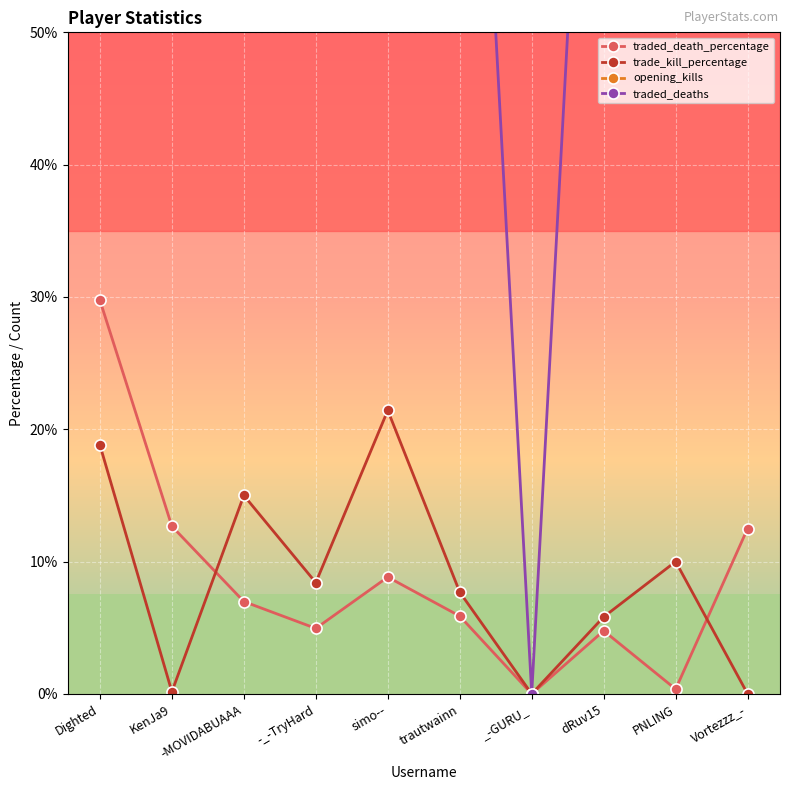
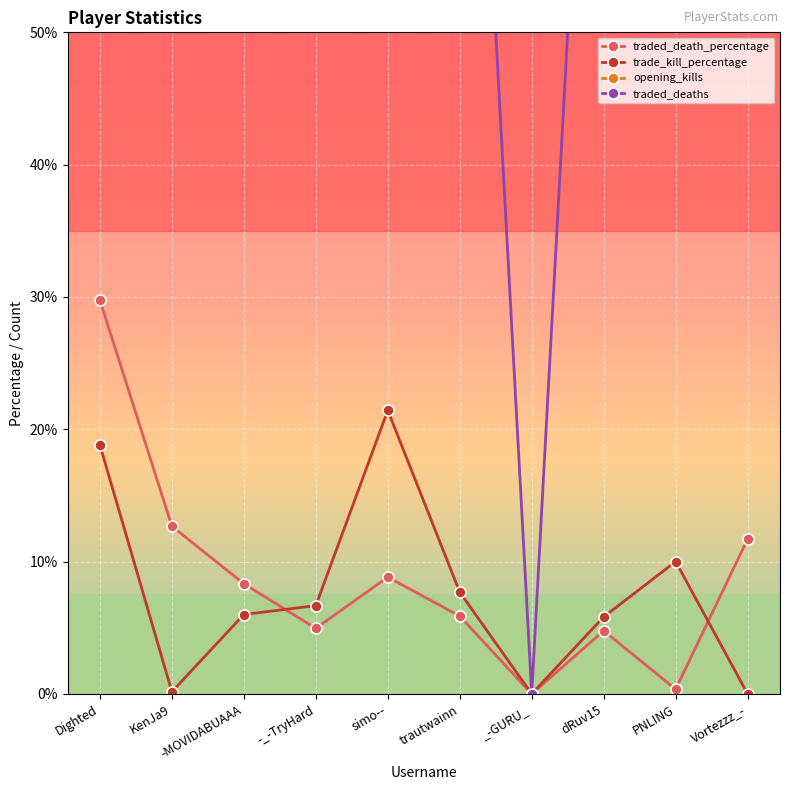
traded_death_percentage, -MOVIDABUAAA: 7.0% -> 8.3%
trade_kill_percentage, -MOVIDABUAAA: 15.0% -> 6.0%
trade_kill_percentage, -_-TryHard: 8.4% -> 6.7%
traded_death_percentage, Vortezzz_-: 12.5% -> 11.7%
